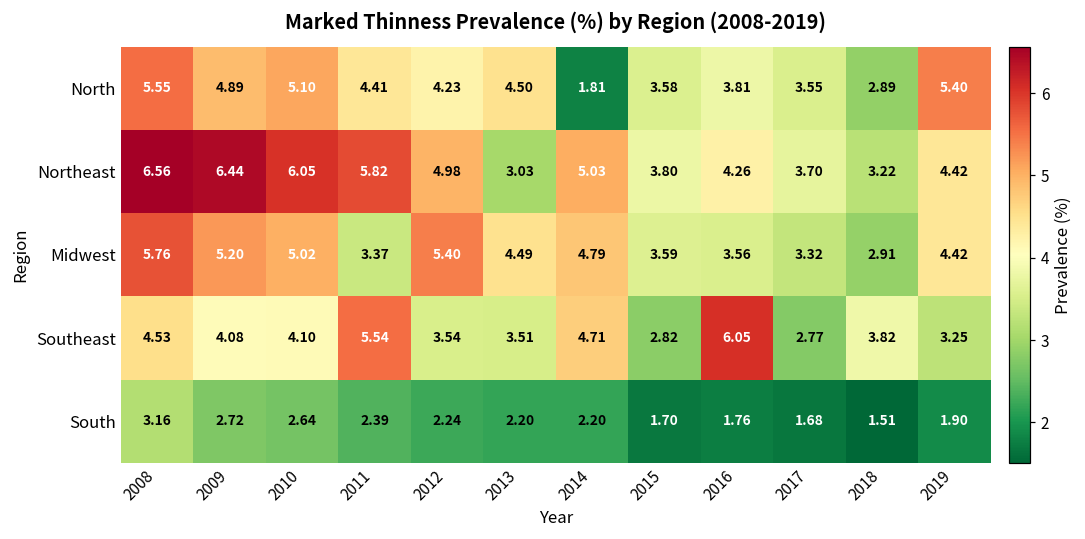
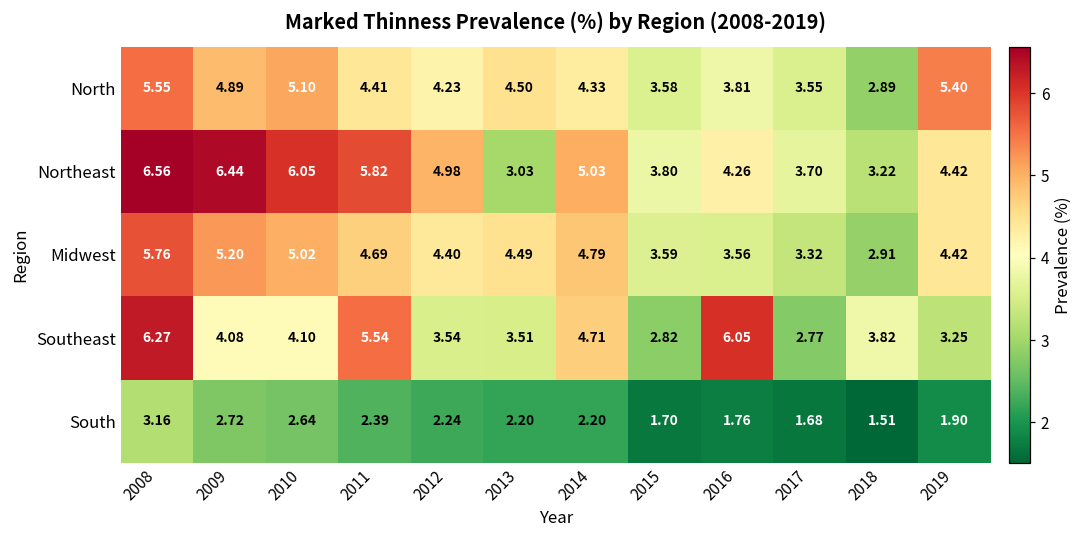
North, 2014: 1.81 -> 4.33
Midwest, 2011: 3.37 -> 4.69
Midwest, 2012: 5.40 -> 4.40
Southeast, 2008: 4.53 -> 6.27
